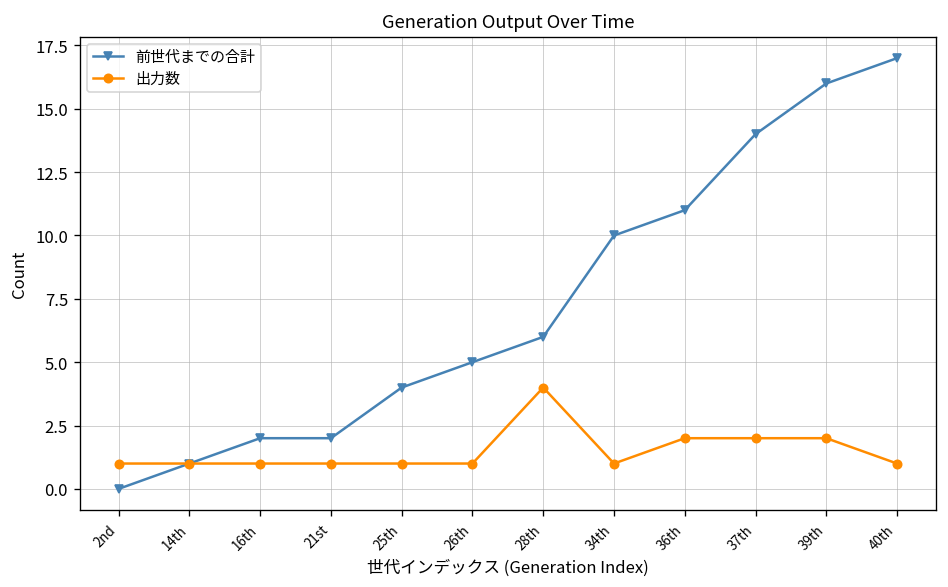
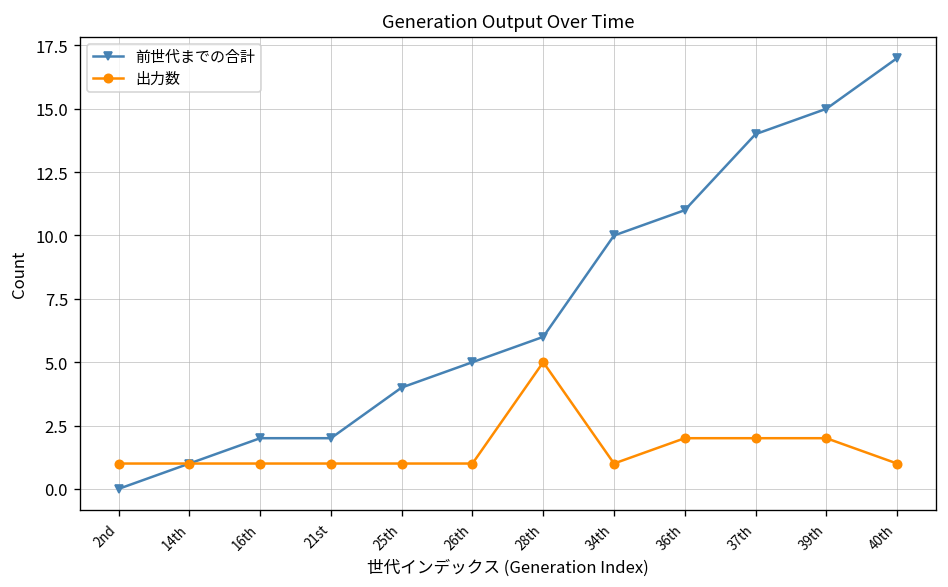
出力数, 28th: 4 -> 5
前世代までの合計, 39th: 16 -> 15
